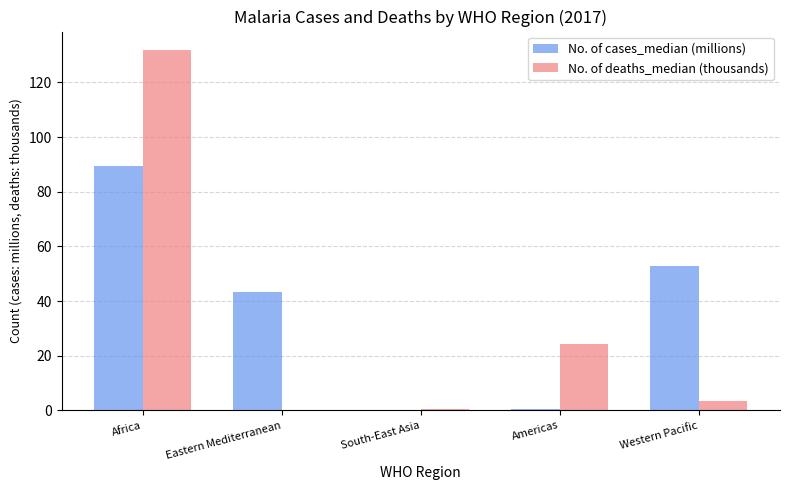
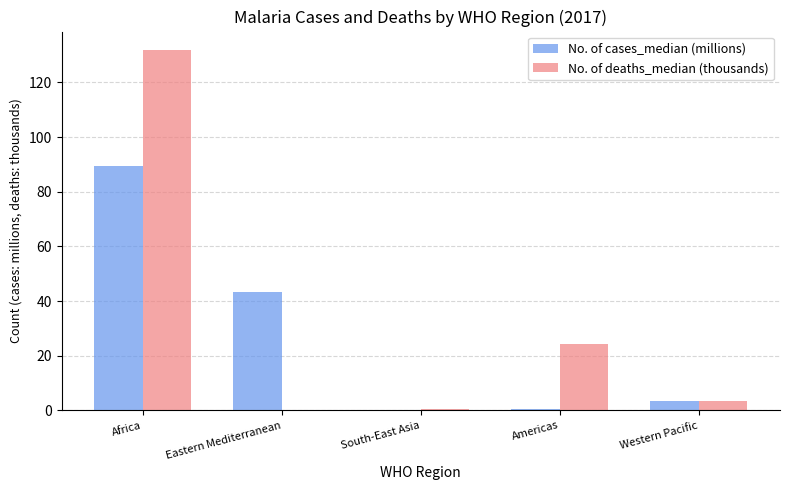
No. of cases_median (millions), Western Pacific: 53 -> 3
